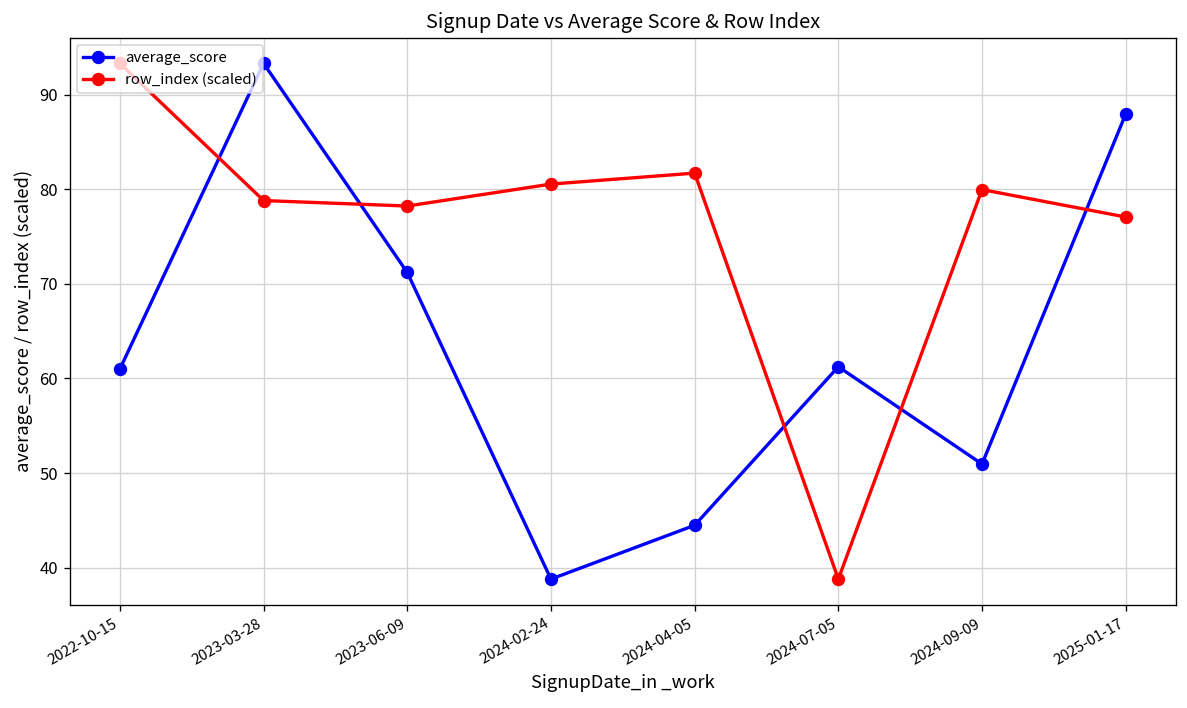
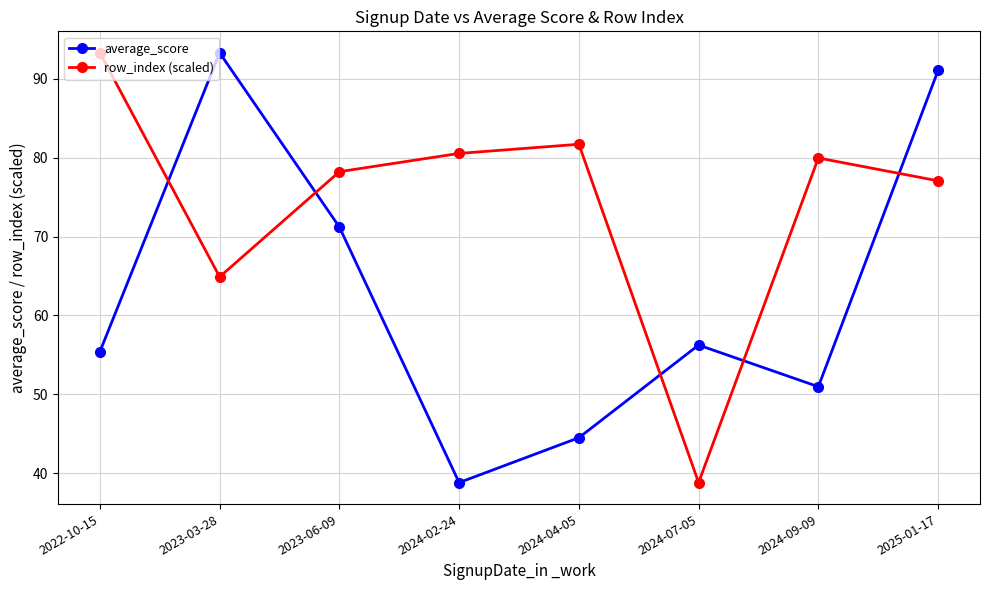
average_score, 2022-10-15: 61 -> 55
row_index (scaled), 2023-03-28: 79 -> 65
average_score, 2024-07-05: 61 -> 56
average_score, 2025-01-17: 88 -> 91
